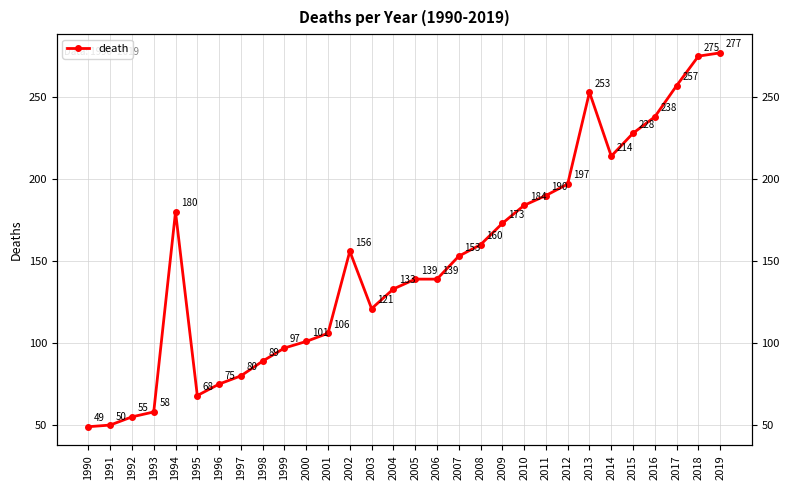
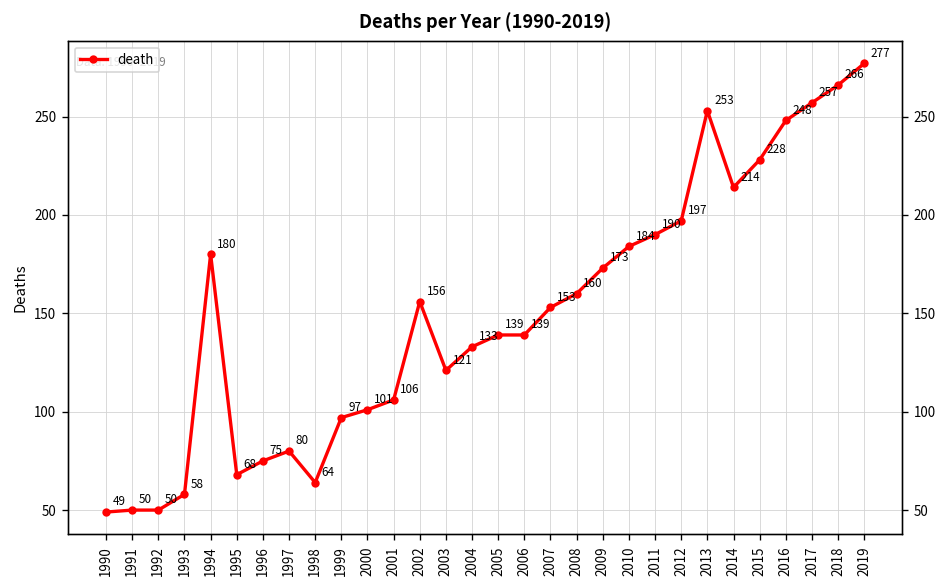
1992: 55 -> 50
1998: 89 -> 64
2016: 238 -> 248
2018: 275 -> 266
